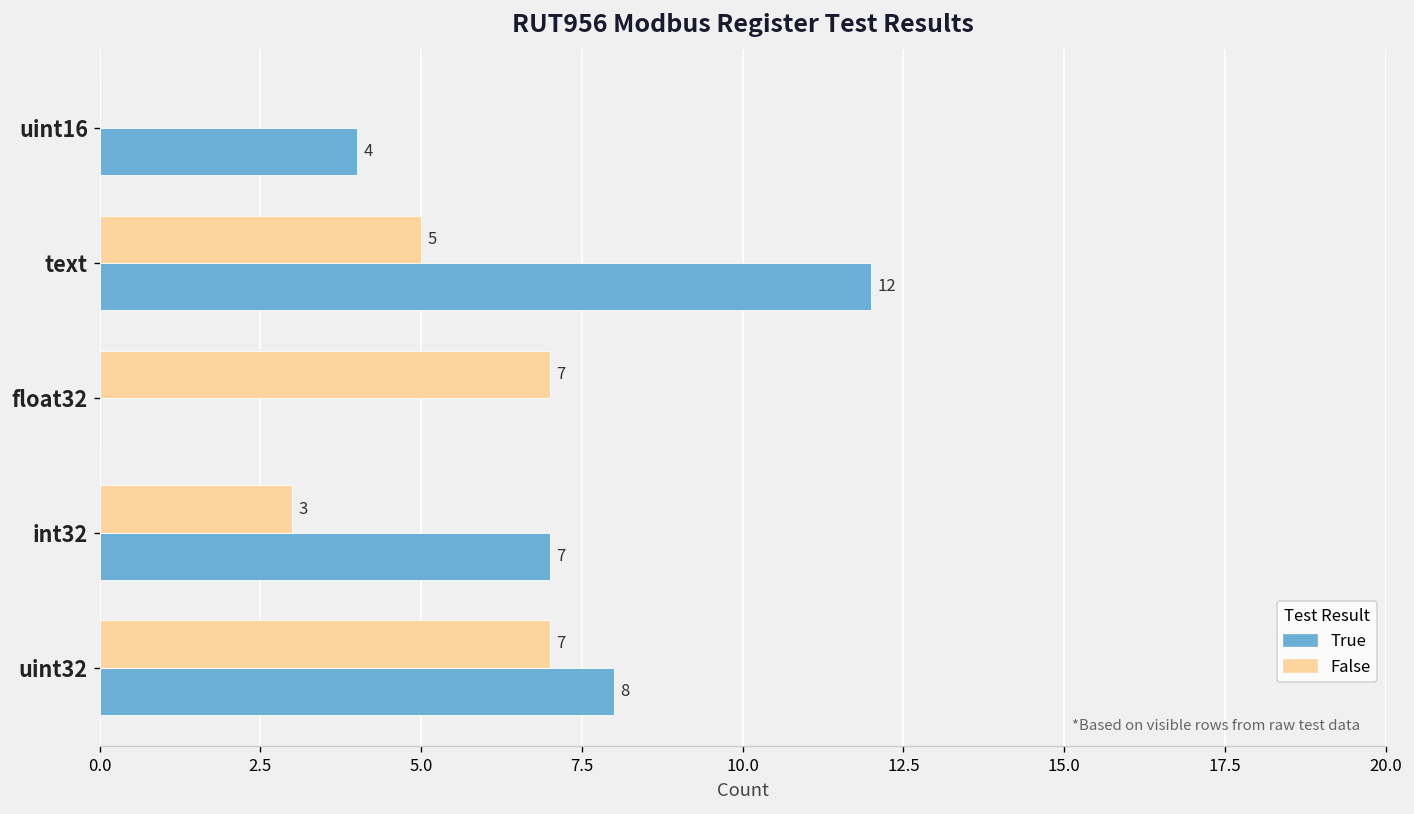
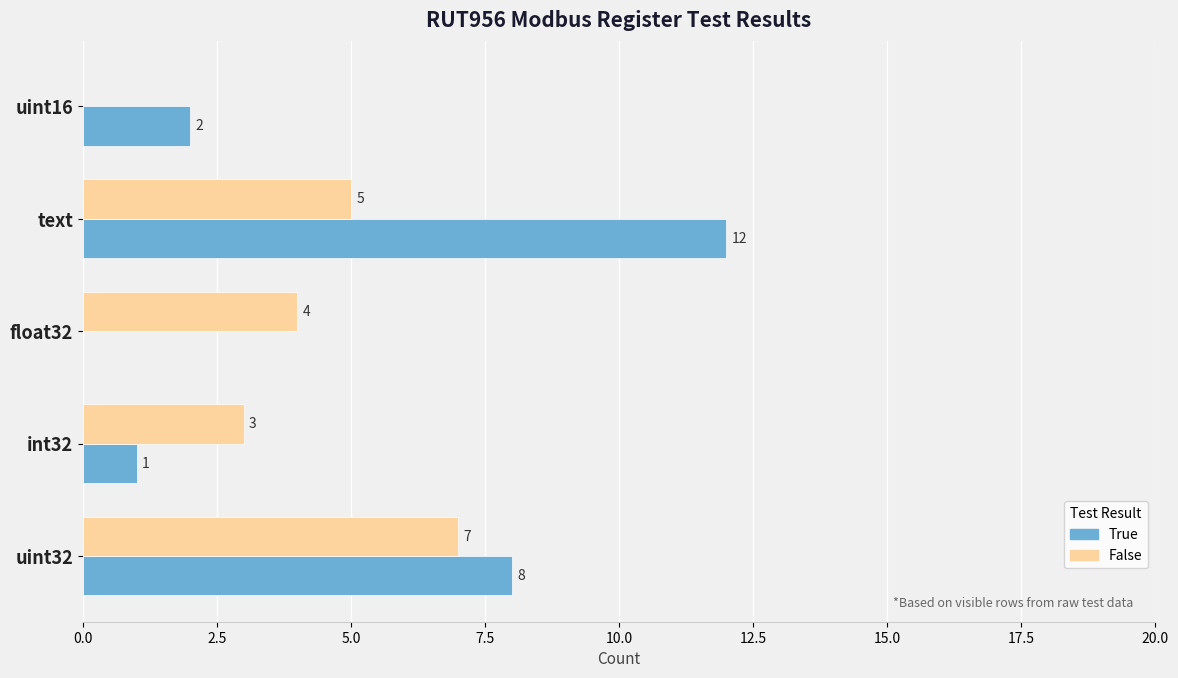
True, uint16: 4 -> 2
False, float32: 7 -> 4
True, int32: 7 -> 1
